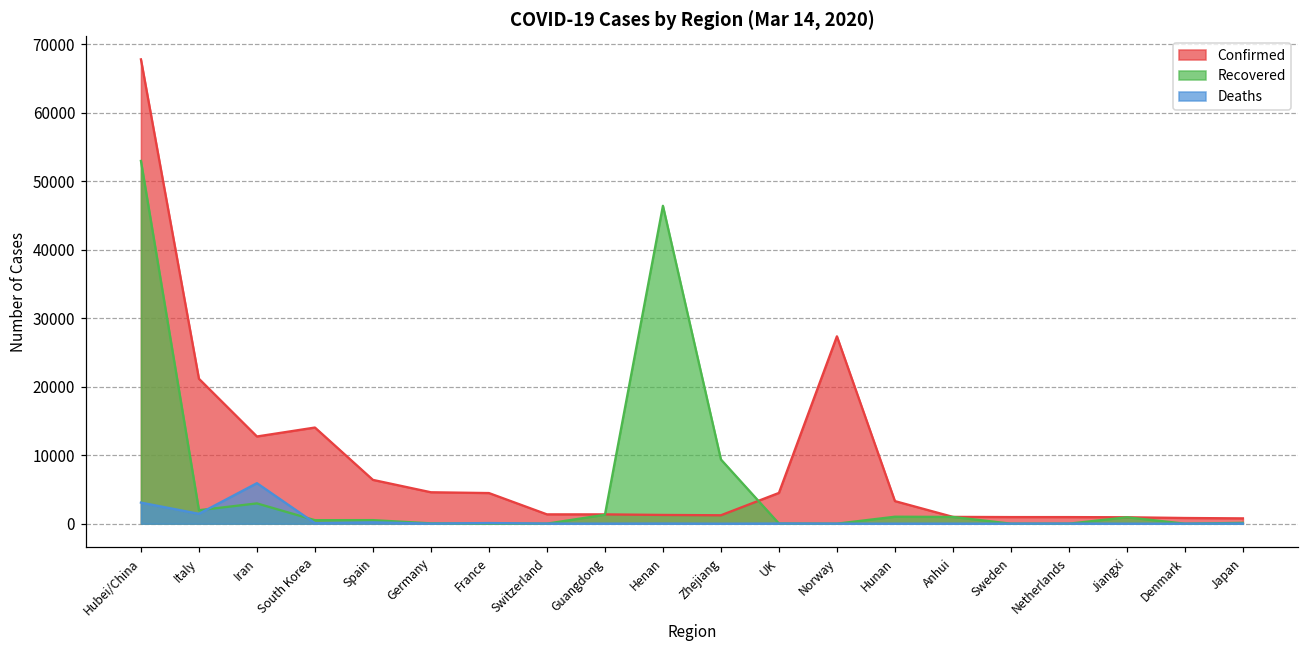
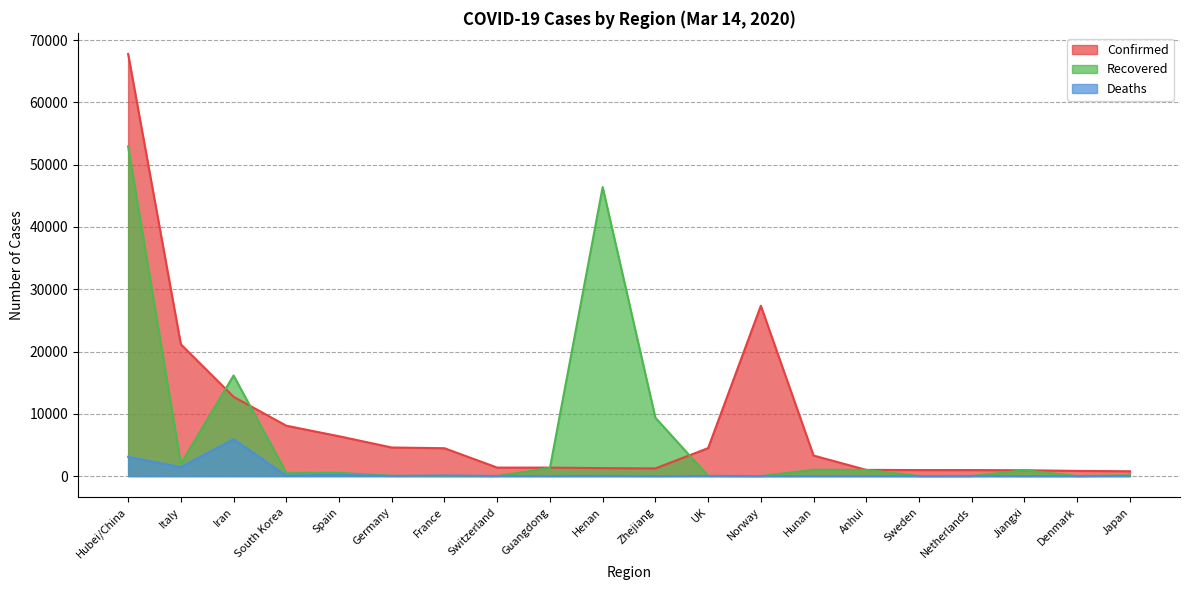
Recovered, Iran: 3000 -> 16000
Confirmed, South Korea: 14000 -> 8000
